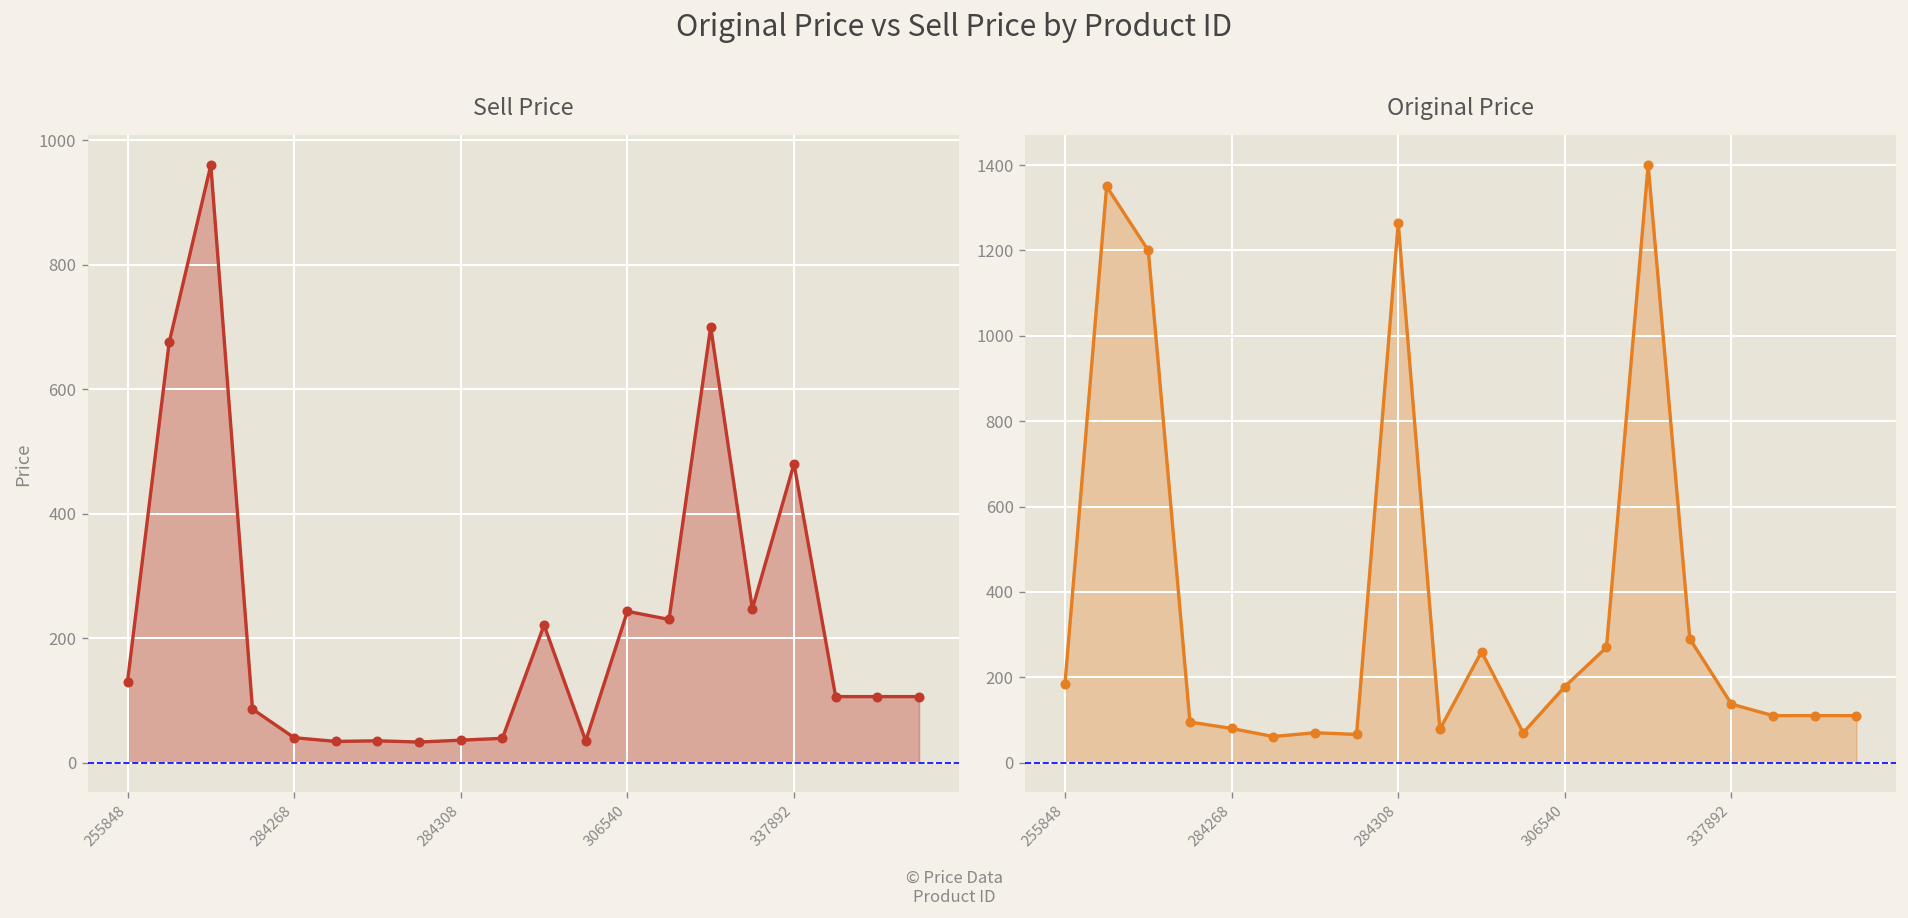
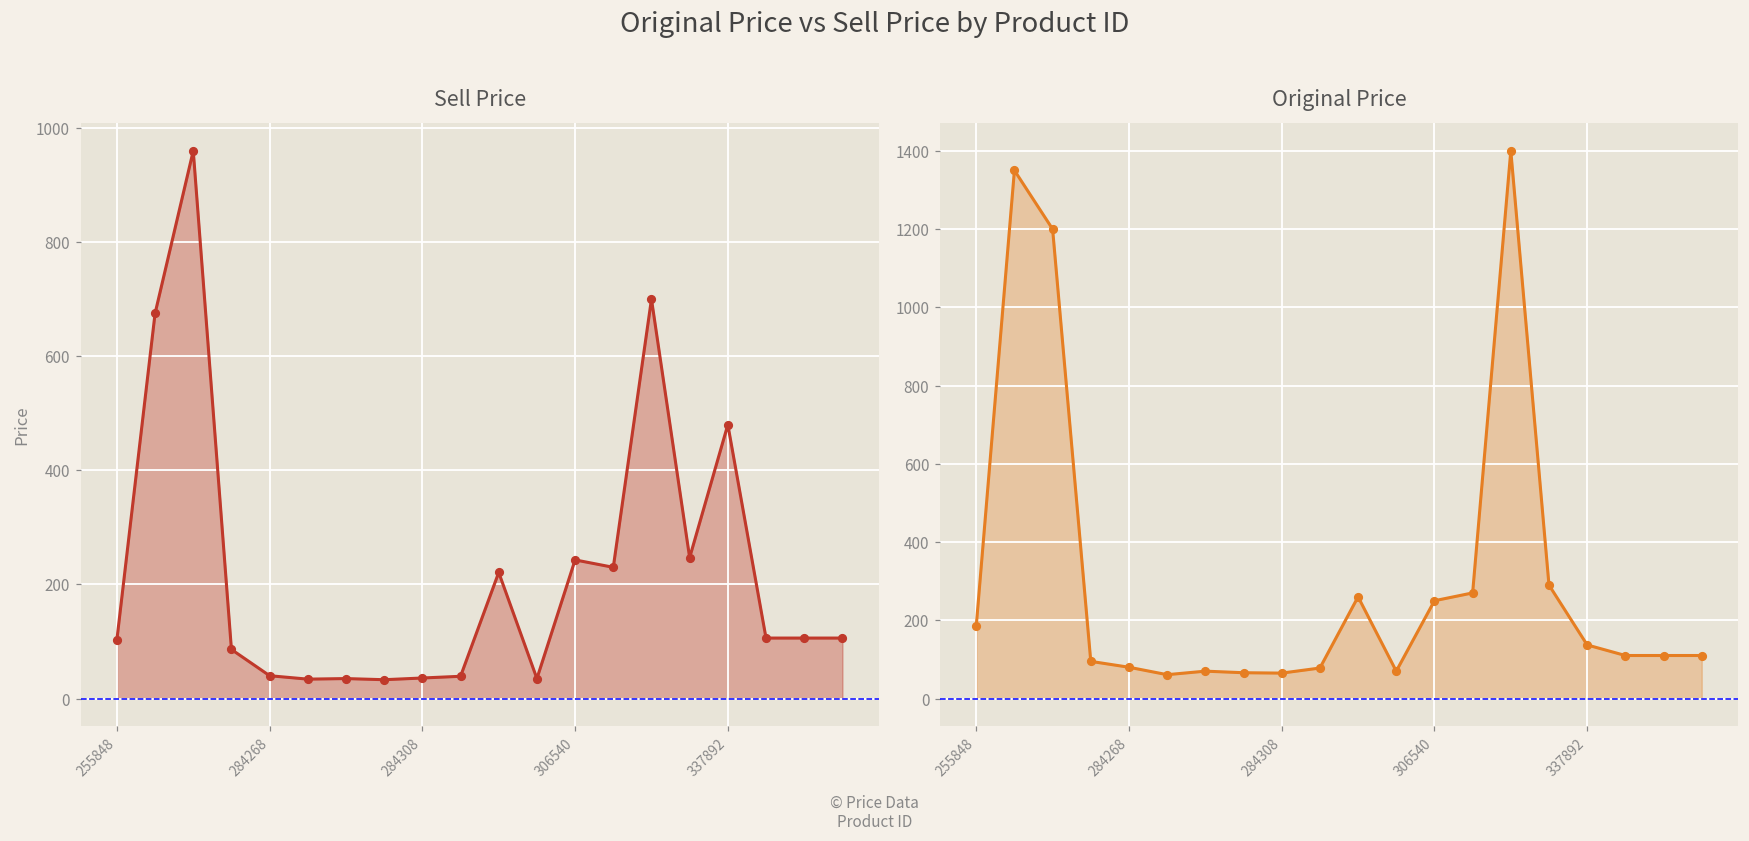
Sell Price, 255848: 130 -> 100
Original Price, 284308: 1260 -> 70
Original Price, 306540: 180 -> 250
